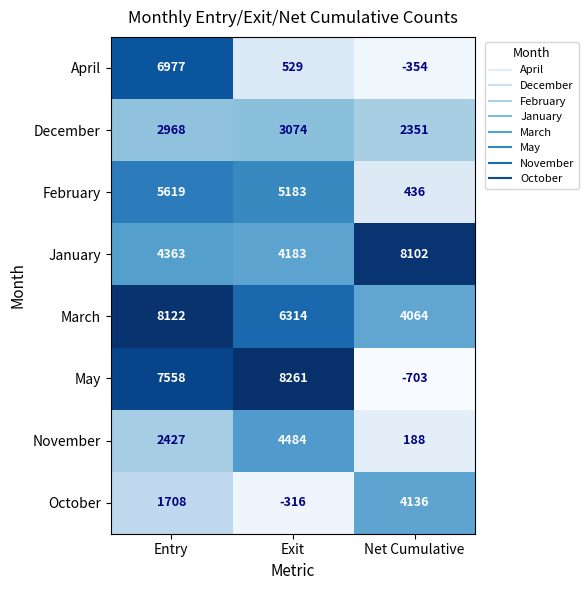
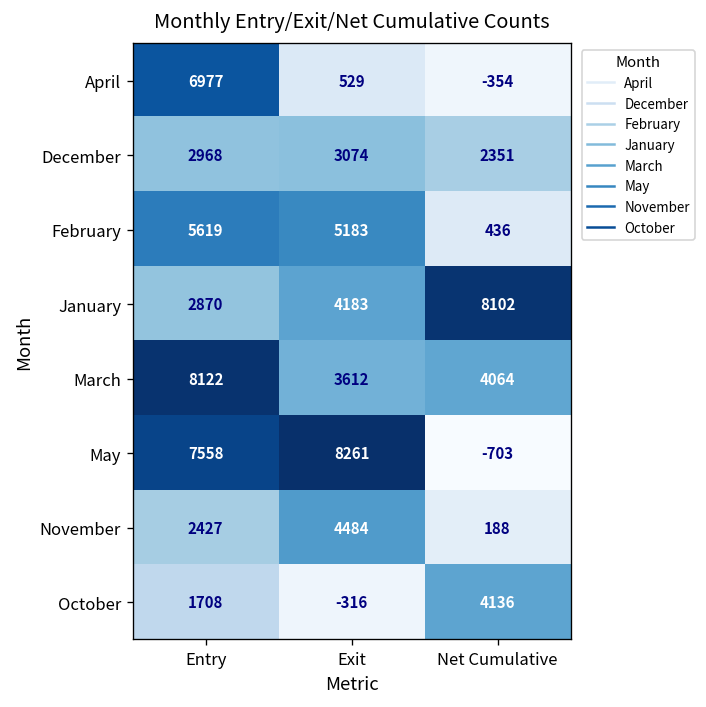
January, Entry: 4363 -> 2870
March, Exit: 6314 -> 3612
